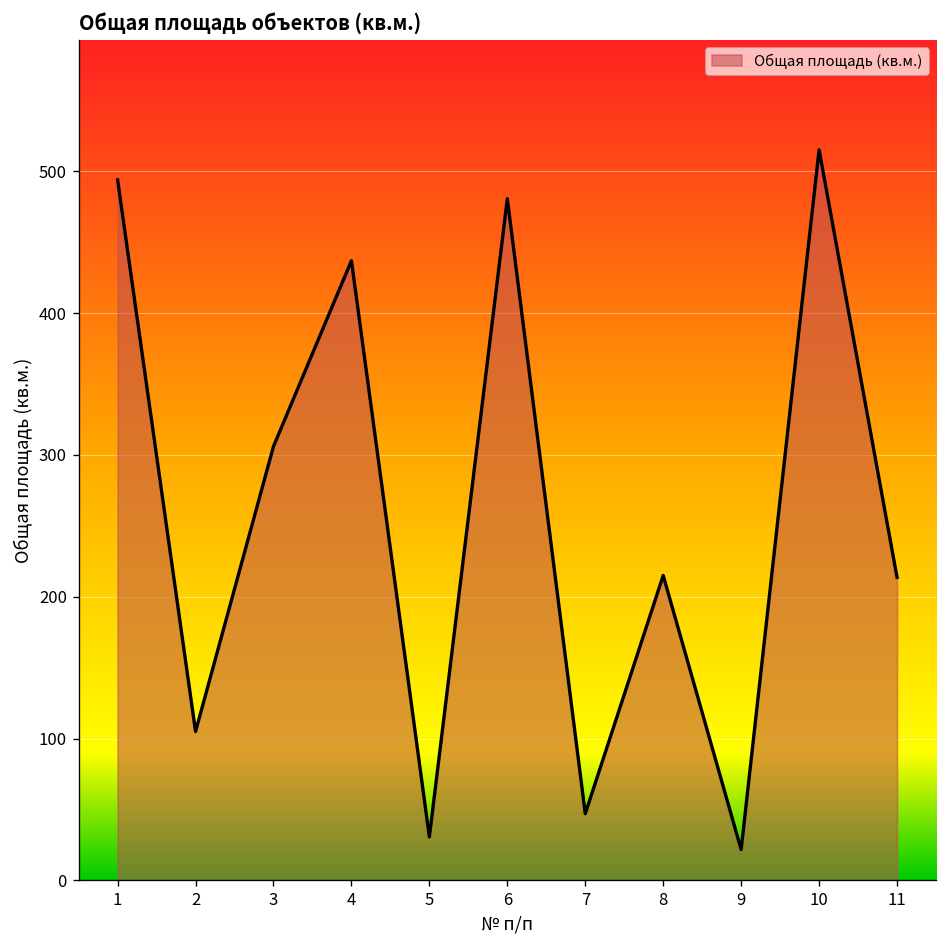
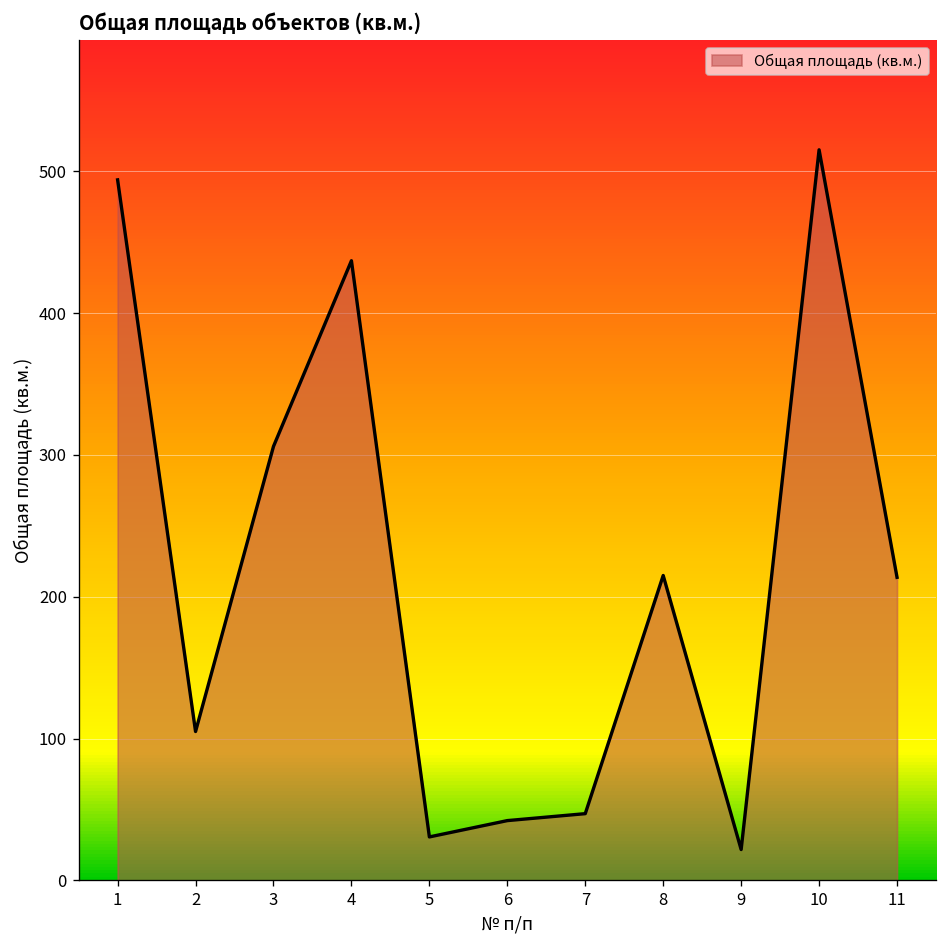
6: 481 -> 42
